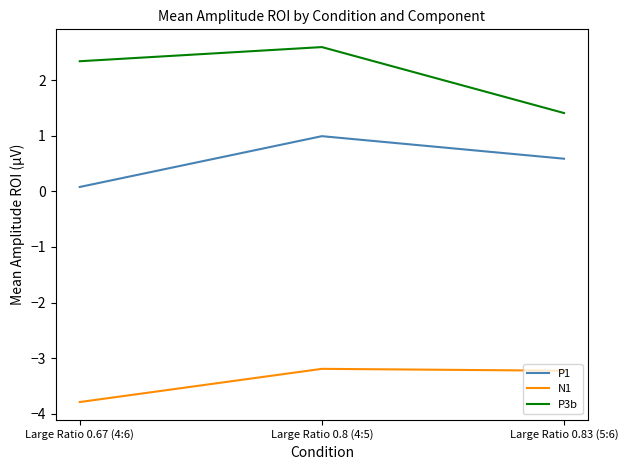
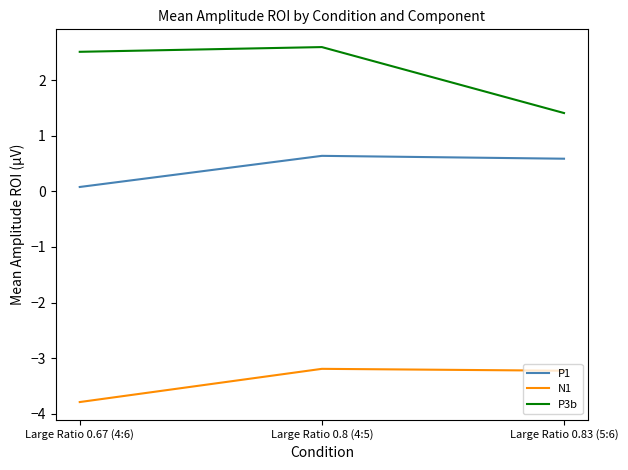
P3b, Large Ratio 0.67 (4:6): 2.3 -> 2.5
P1, Large Ratio 0.8 (4:5): 1.0 -> 0.6
